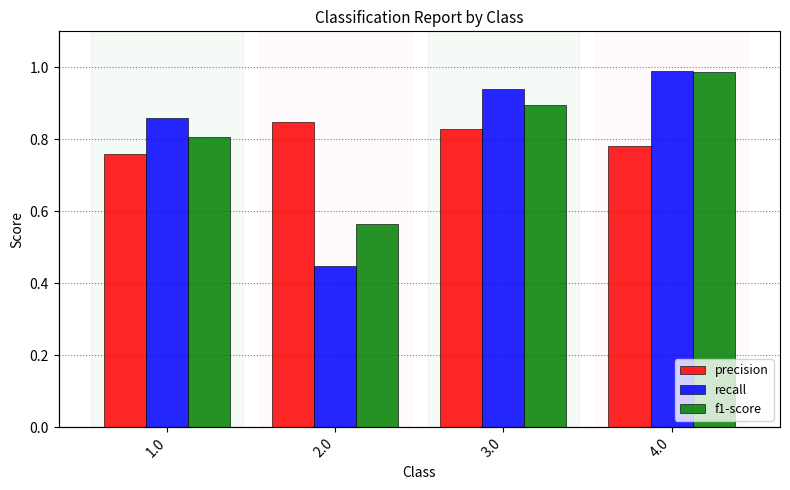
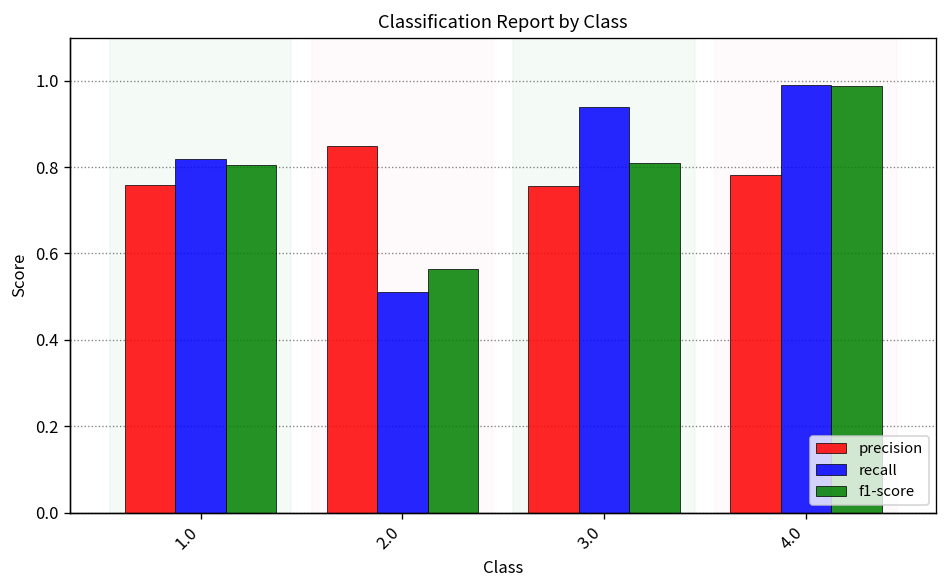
recall, 1.0: 0.86 -> 0.82
recall, 2.0: 0.45 -> 0.51
precision, 3.0: 0.83 -> 0.76
f1-score, 3.0: 0.90 -> 0.81
